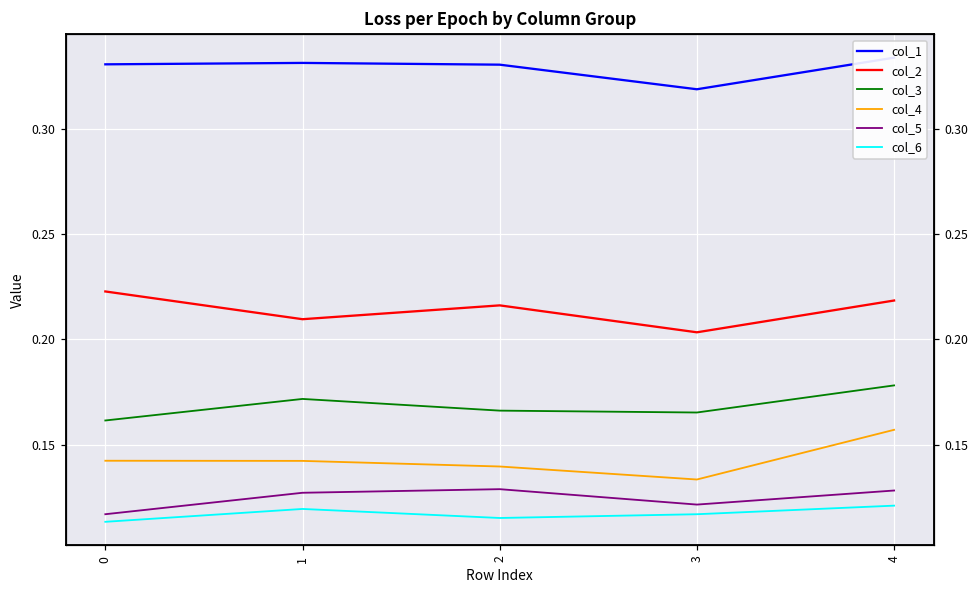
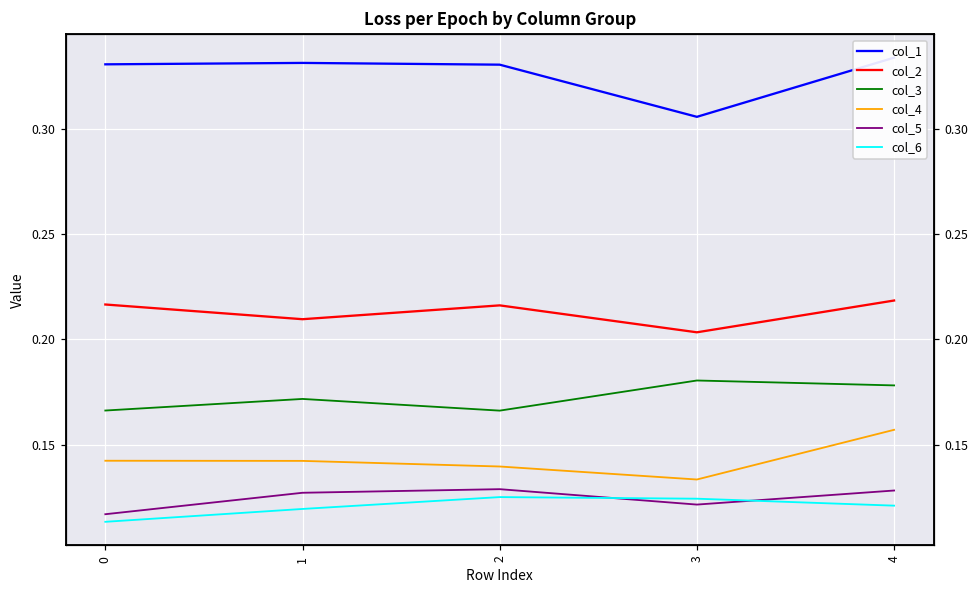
col_2, 0: 0.223 -> 0.217
col_3, 0: 0.162 -> 0.166
col_6, 2: 0.115 -> 0.125
col_1, 3: 0.319 -> 0.306
col_3, 3: 0.165 -> 0.181
col_6, 3: 0.117 -> 0.124
